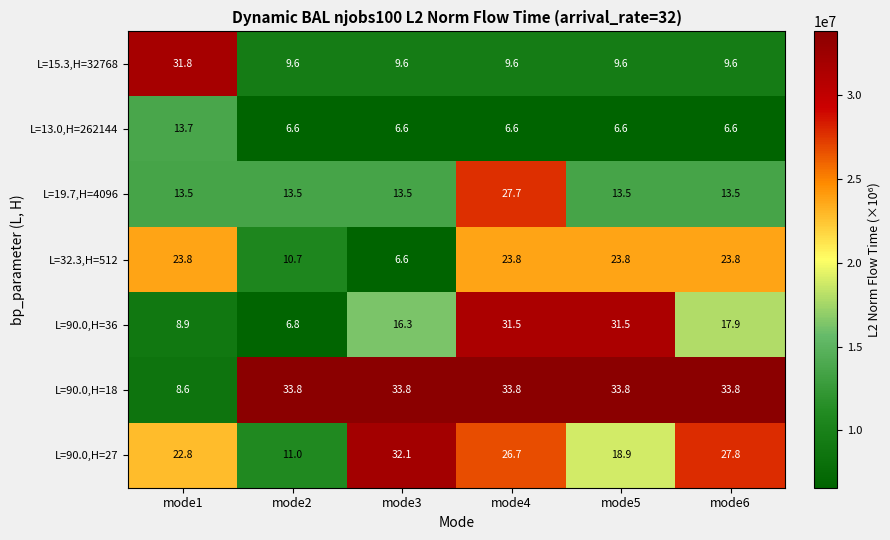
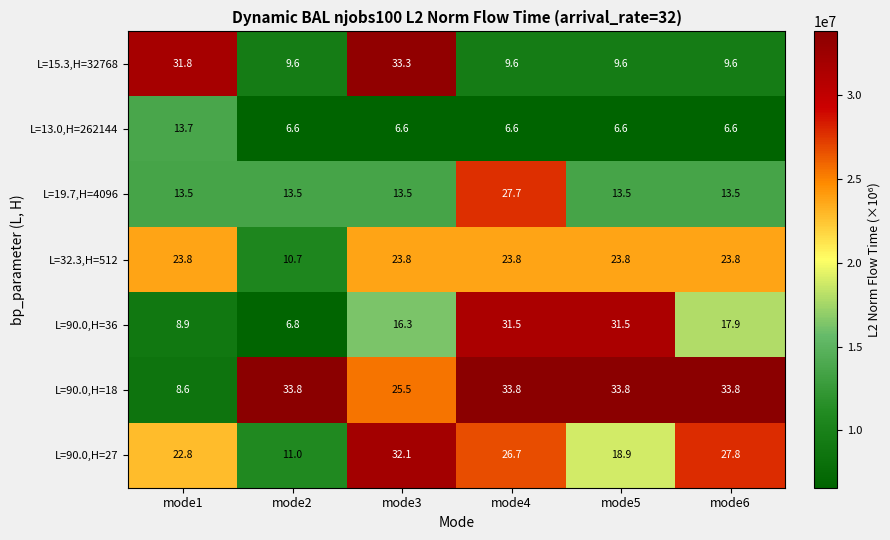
L=15.3,H=32768, mode3: 9.6 -> 33.3
L=32.3,H=512, mode3: 6.6 -> 23.8
L=90.0,H=18, mode3: 33.8 -> 25.5
